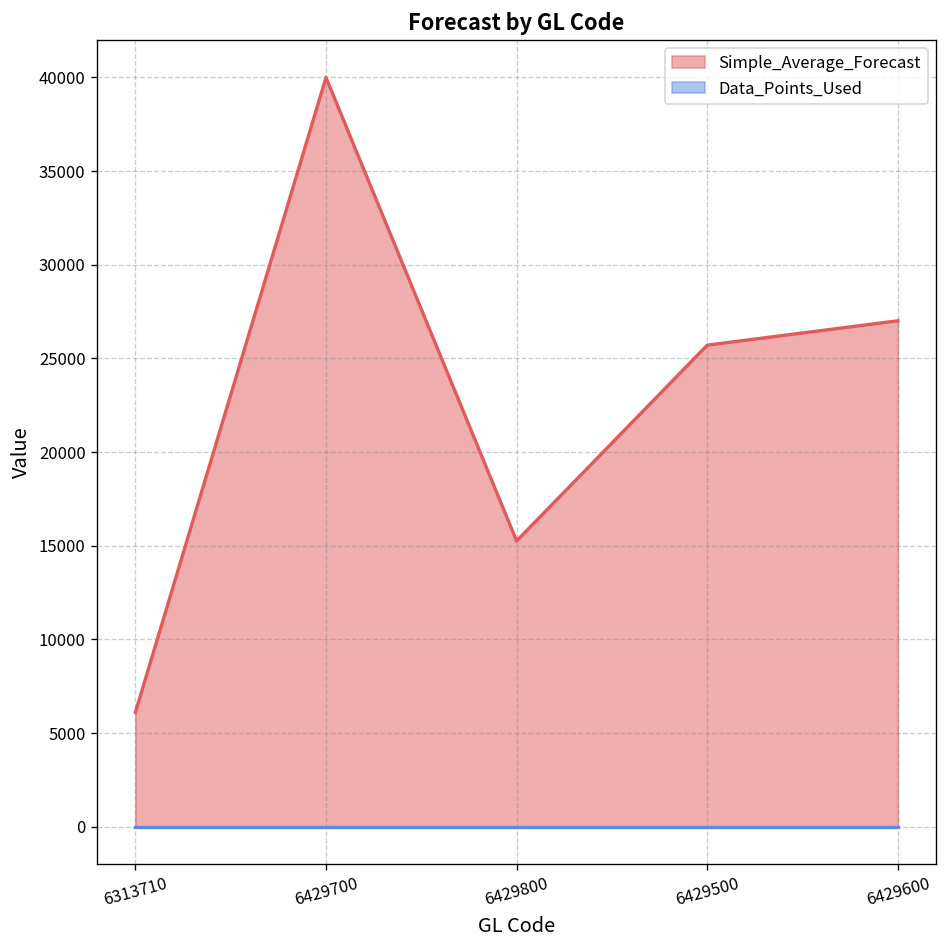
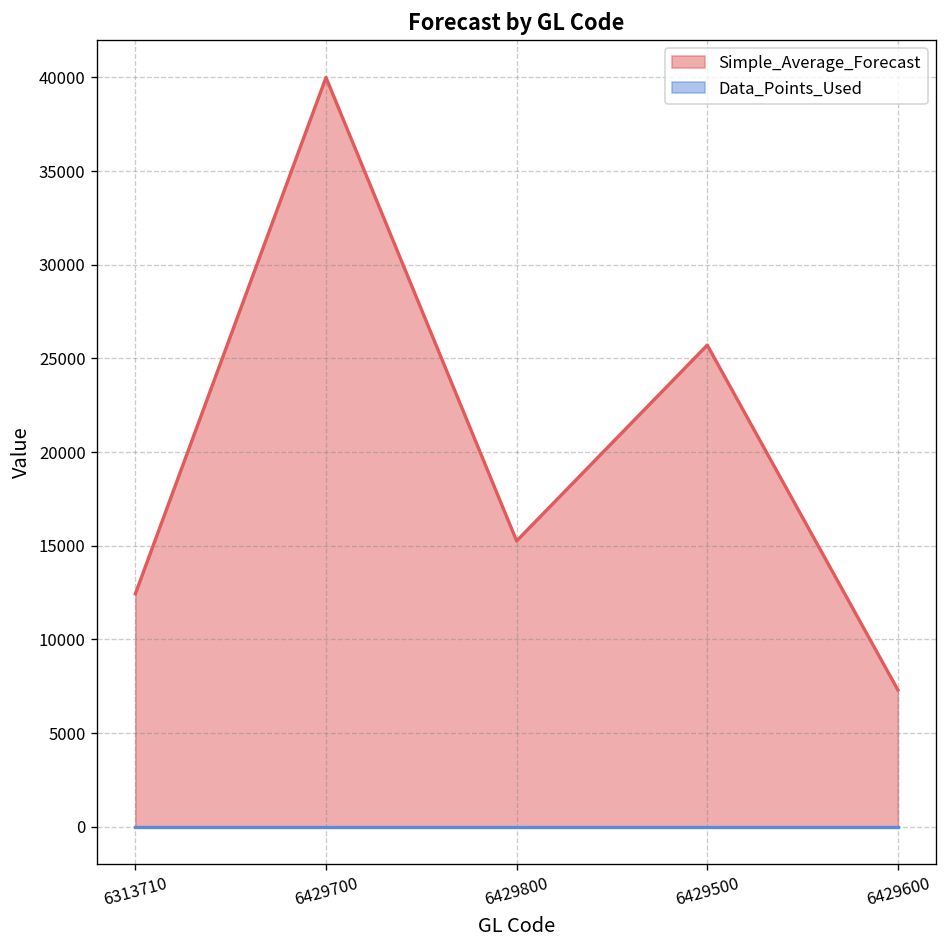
Simple_Average_Forecast, 6313710: 6100 -> 12400
Simple_Average_Forecast, 6429600: 27000 -> 7300
